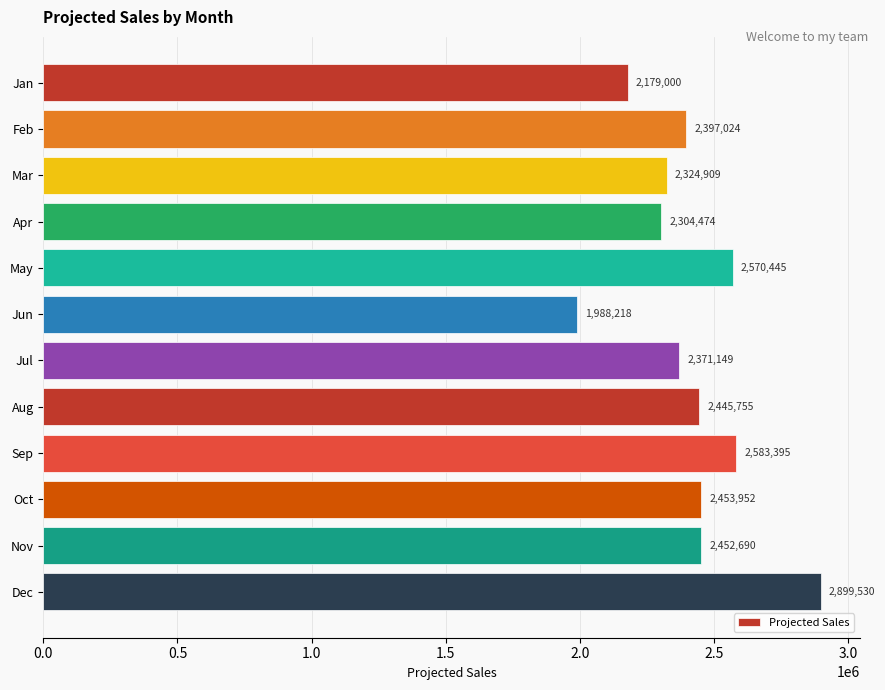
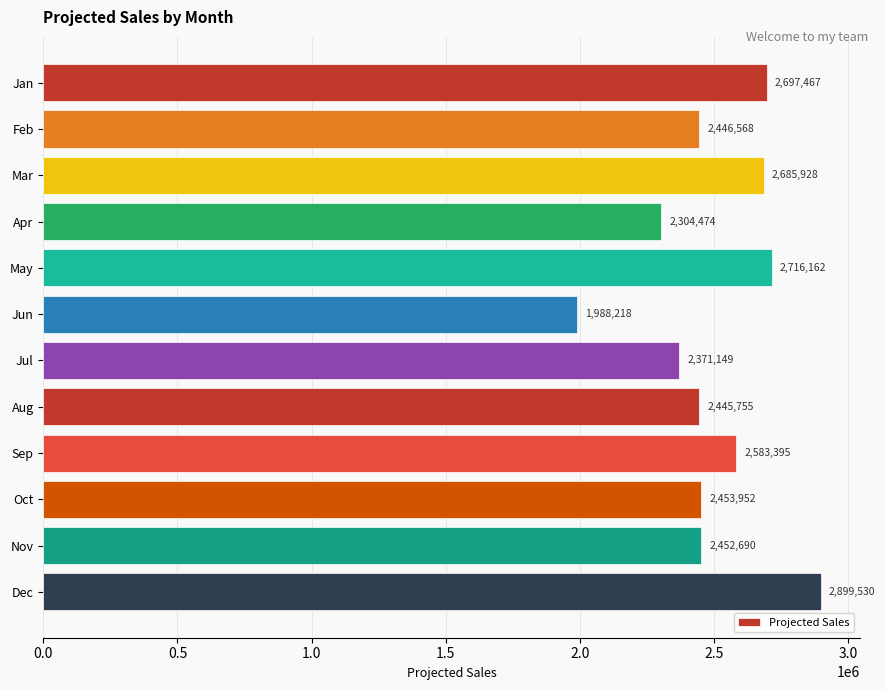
Jan: 2,179,000 -> 2,697,467
Feb: 2,397,024 -> 2,446,568
Mar: 2,324,909 -> 2,685,928
May: 2,570,445 -> 2,716,162
